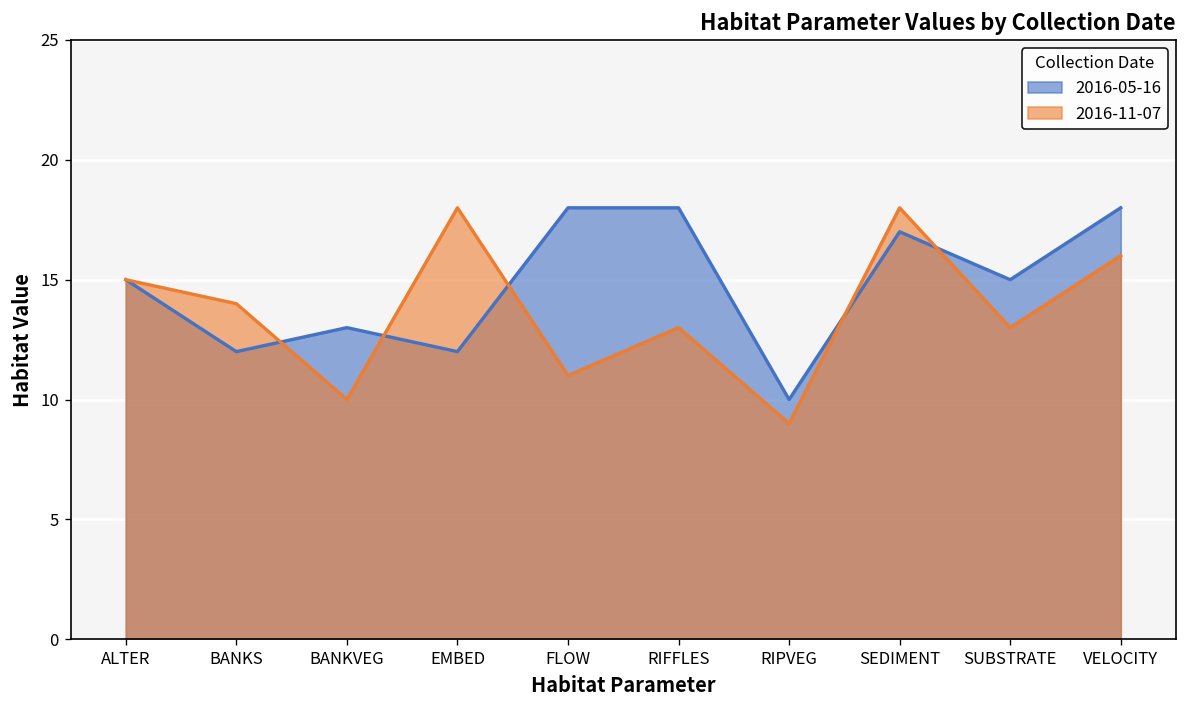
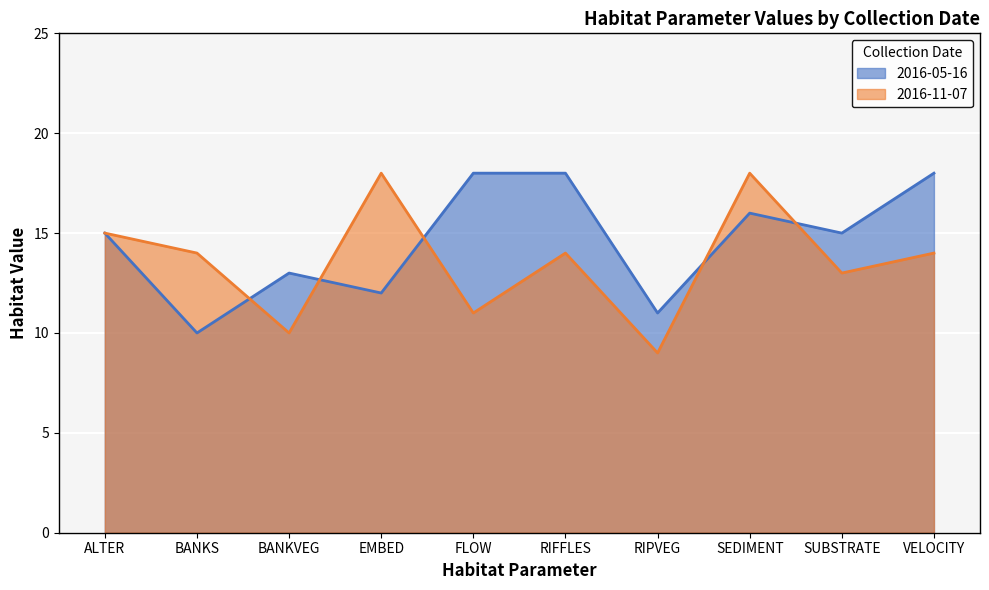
2016-05-16, BANKS: 12 -> 10
2016-11-07, RIFFLES: 13 -> 14
2016-05-16, RIPVEG: 10 -> 11
2016-05-16, SEDIMENT: 17 -> 16
2016-11-07, VELOCITY: 16 -> 14
